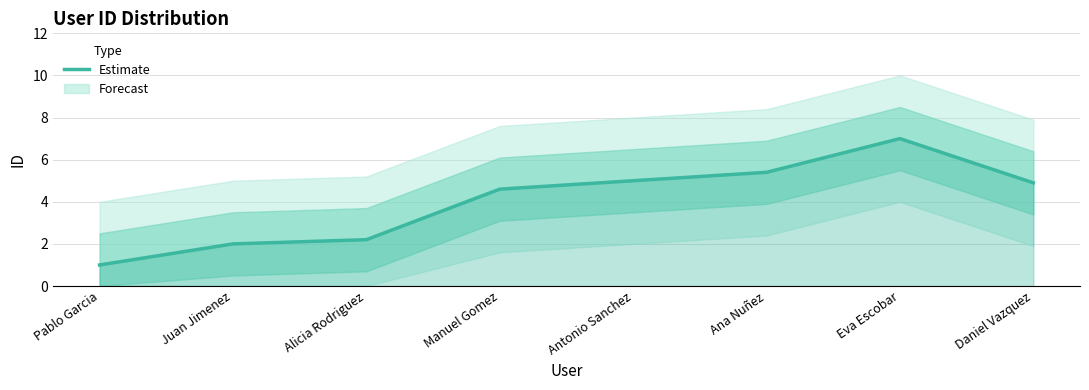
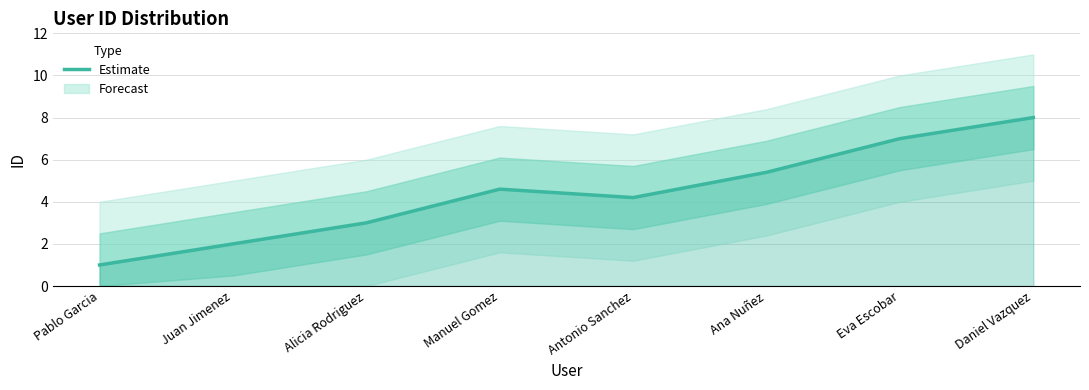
Estimate, Alicia Rodriguez: 2.2 -> 3.0
Estimate, Antonio Sanchez: 5.0 -> 4.2
Estimate, Daniel Vazquez: 4.9 -> 8.0
